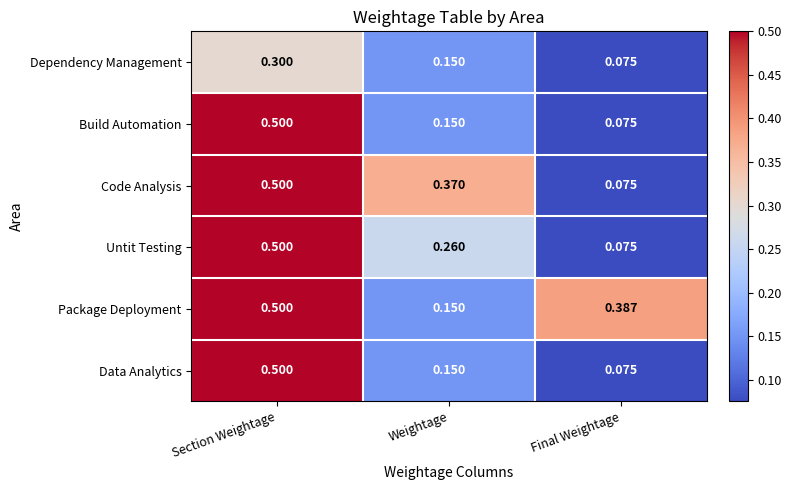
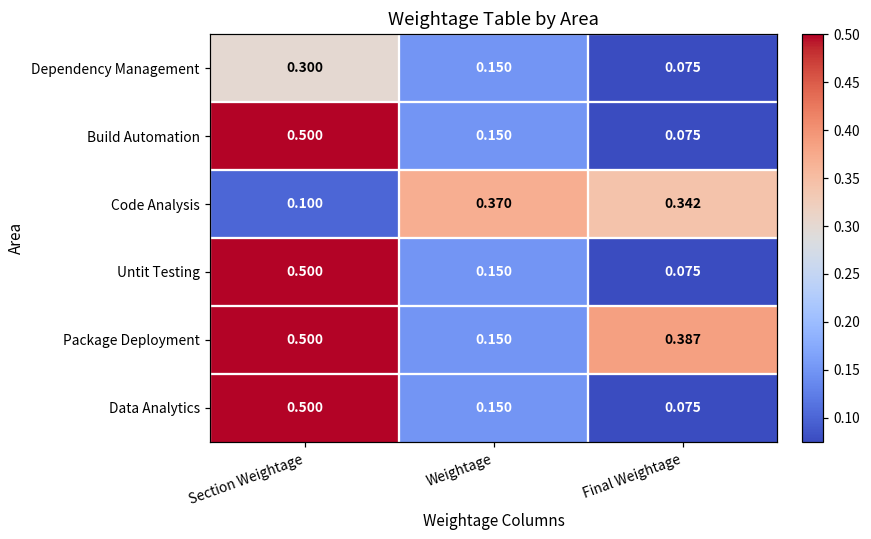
Code Analysis, Section Weightage: 0.500 -> 0.100
Code Analysis, Final Weightage: 0.075 -> 0.342
Untit Testing, Weightage: 0.260 -> 0.150
